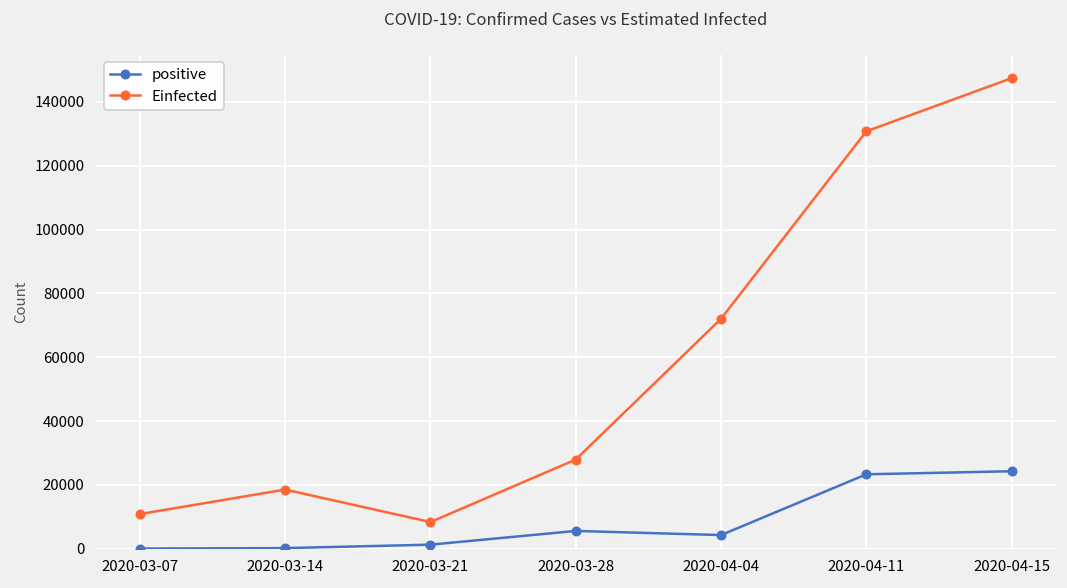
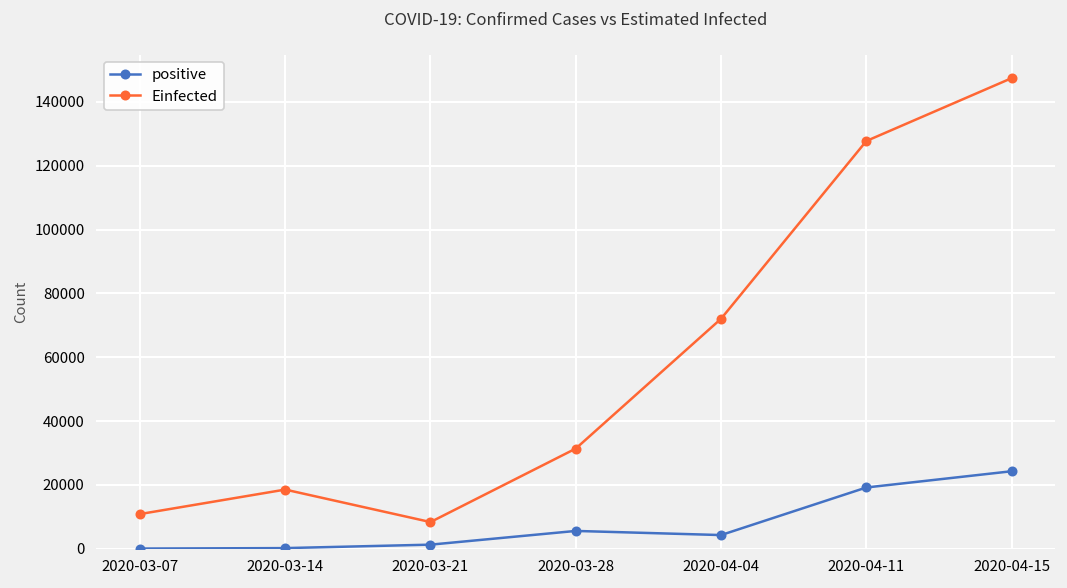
Einfected, 2020-03-28: 28000 -> 31000
positive, 2020-04-11: 23000 -> 19000
Einfected, 2020-04-11: 131000 -> 128000
